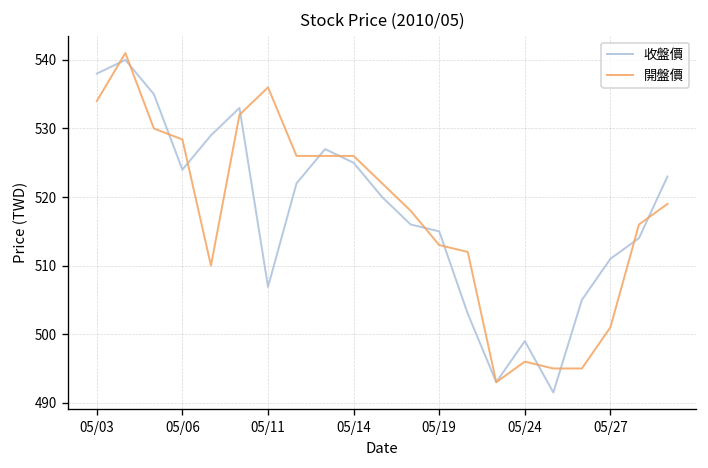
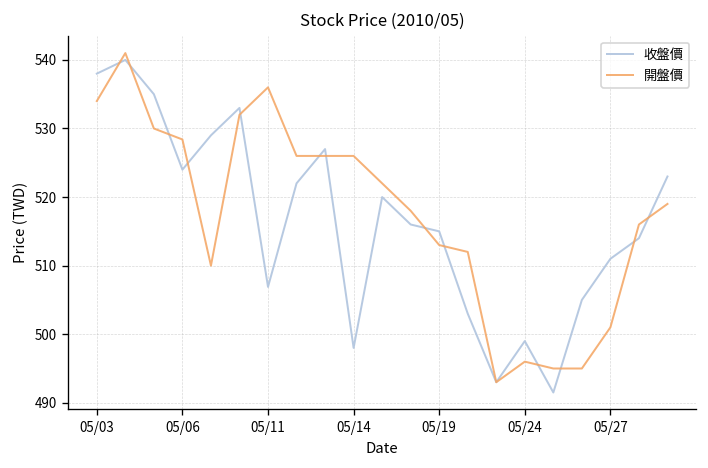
收盤價, 05/14: 525 -> 498
